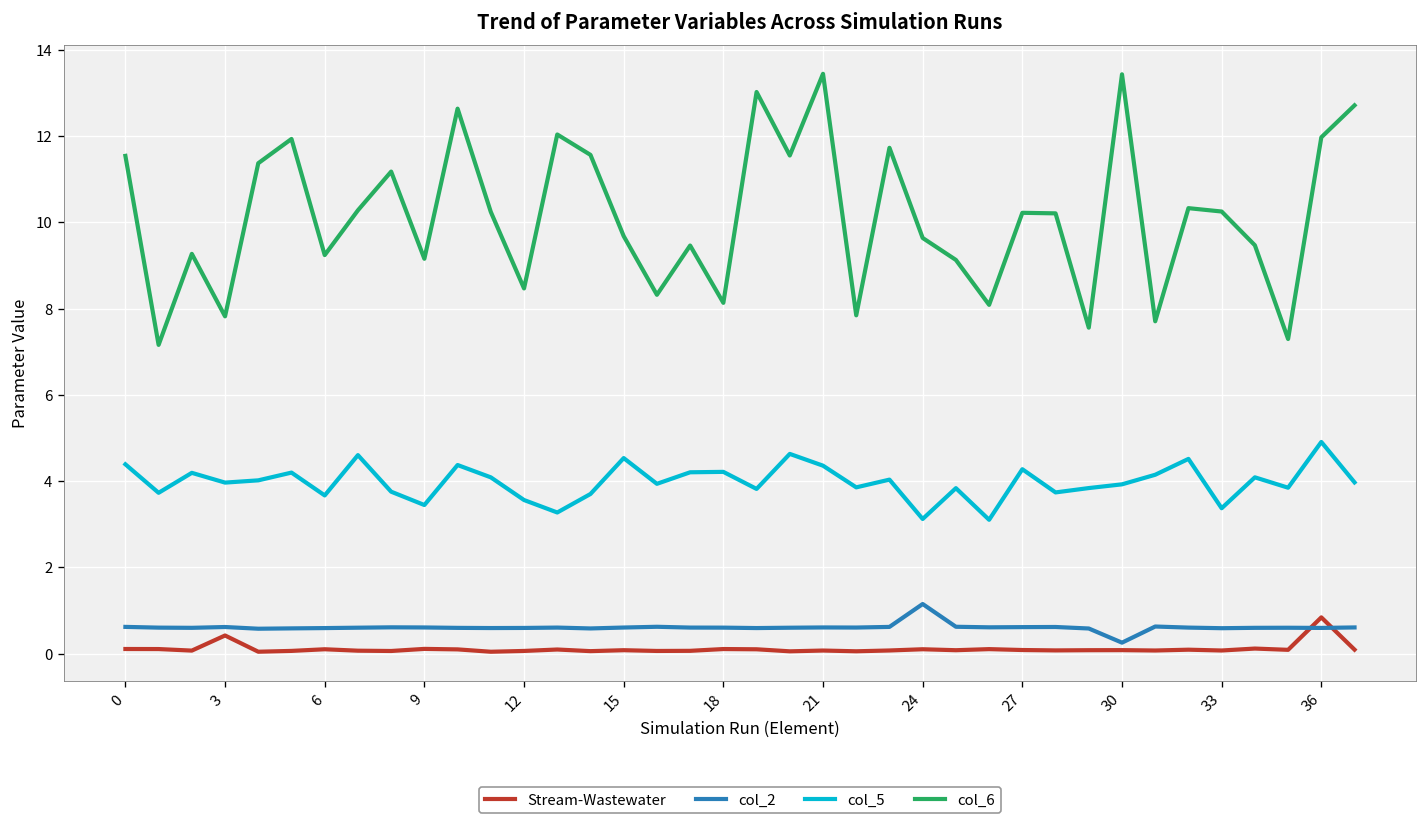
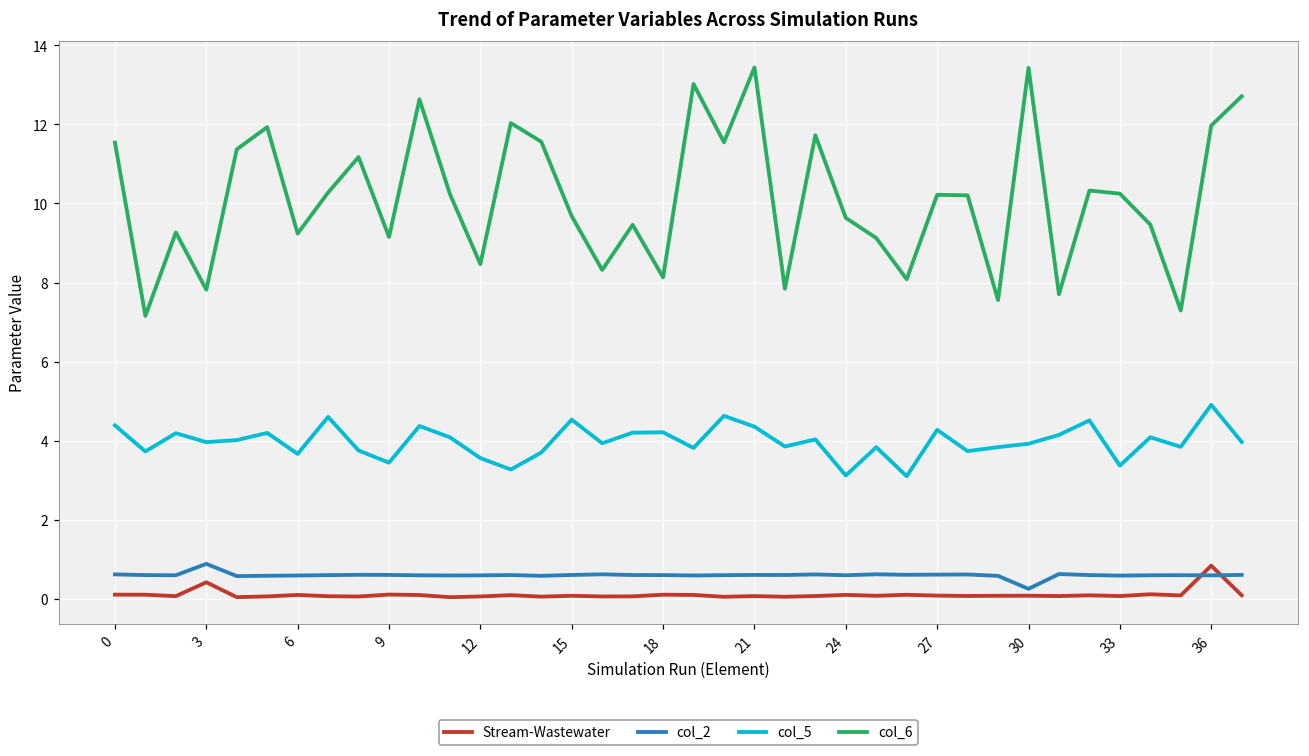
col_2, 3: 0.6 -> 0.9
col_2, 24: 1.1 -> 0.6
